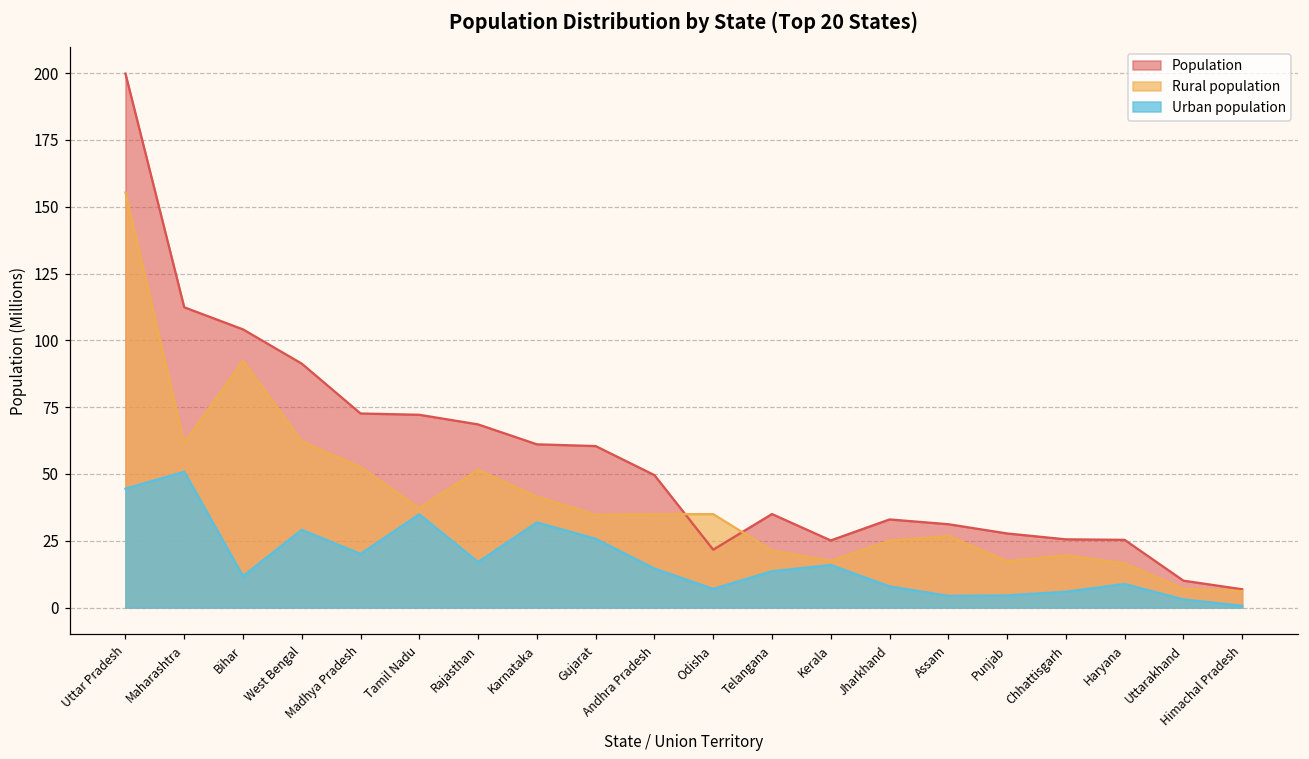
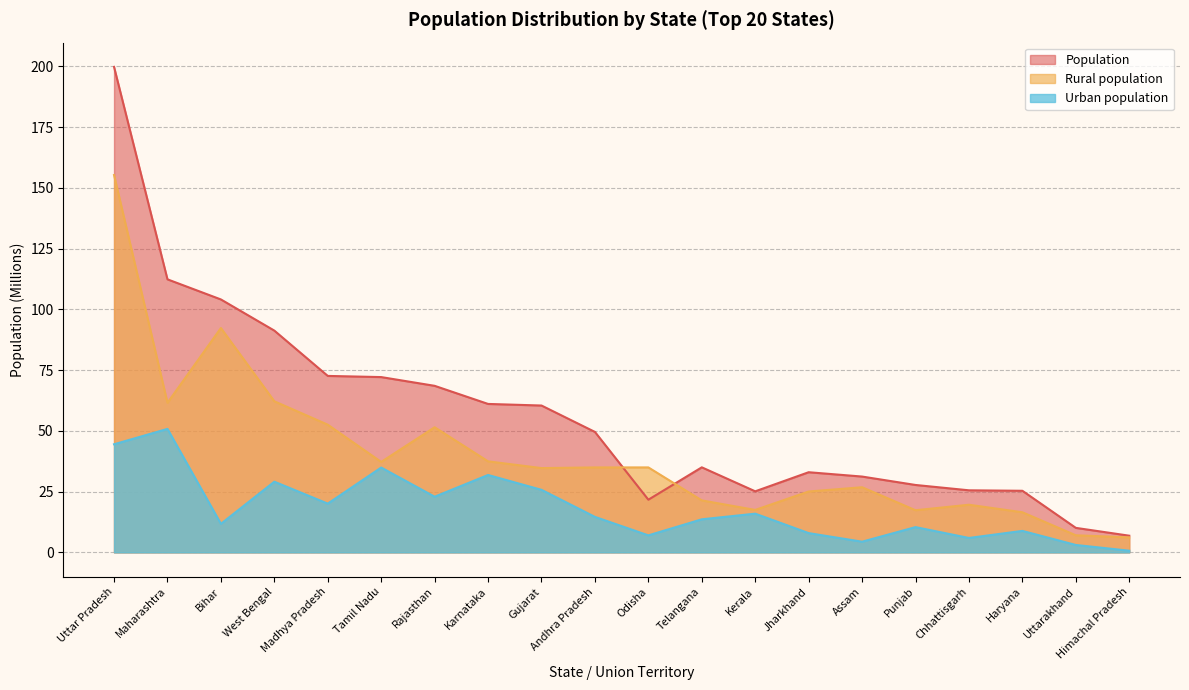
Urban population, Rajasthan: 17 -> 23
Rural population, Karnataka: 42 -> 37
Urban population, Punjab: 5 -> 10
